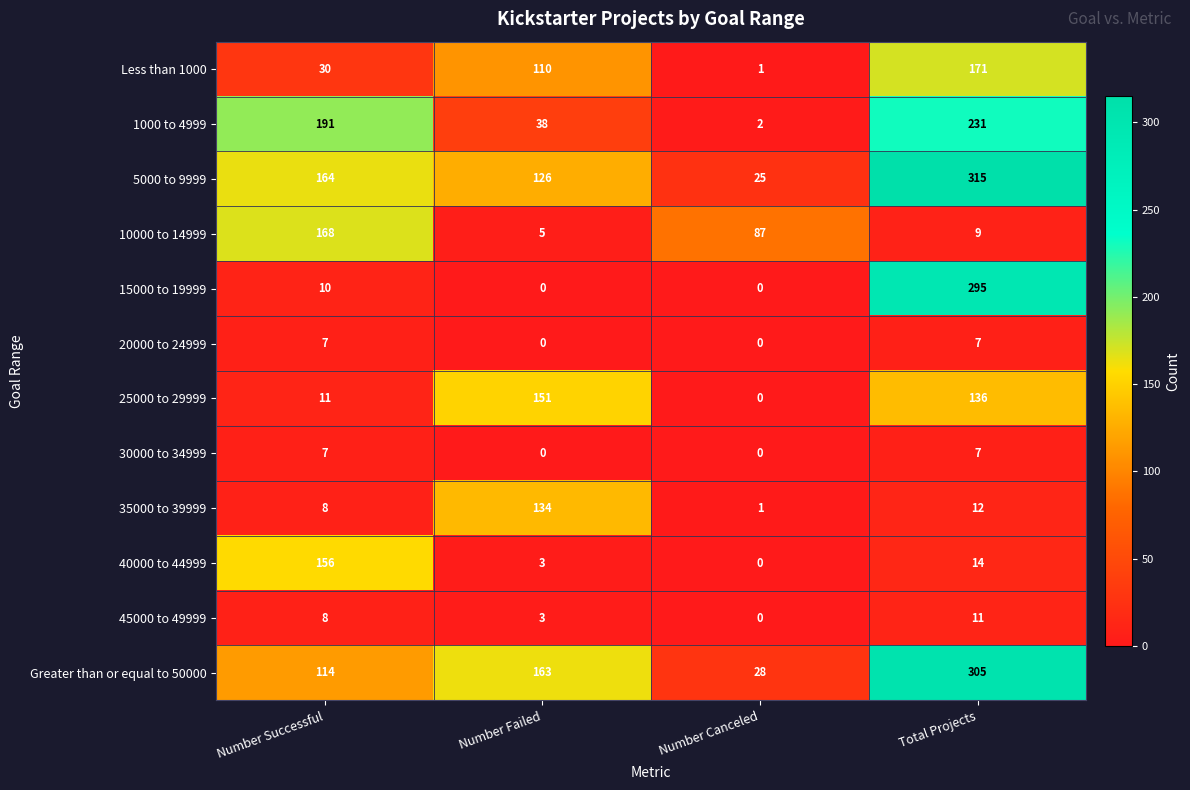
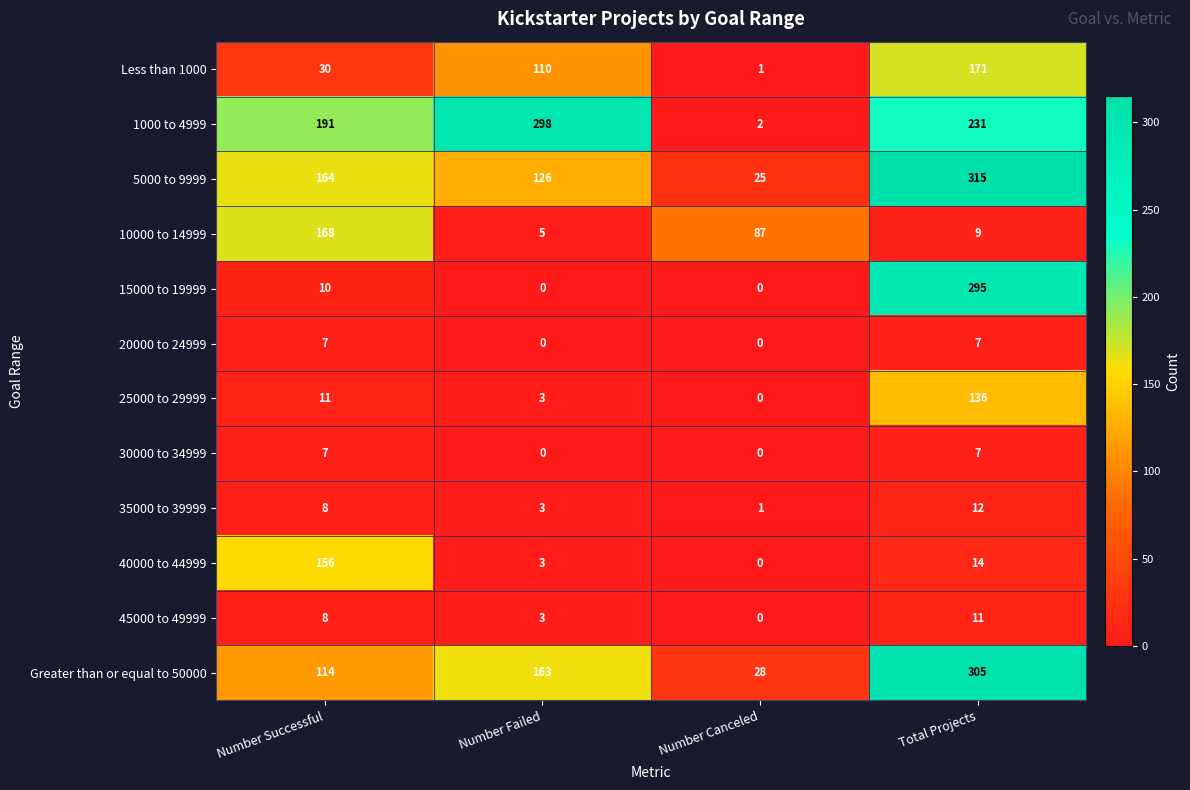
1000 to 4999, Number Failed: 38 -> 298
25000 to 29999, Number Failed: 151 -> 3
35000 to 39999, Number Failed: 134 -> 3
